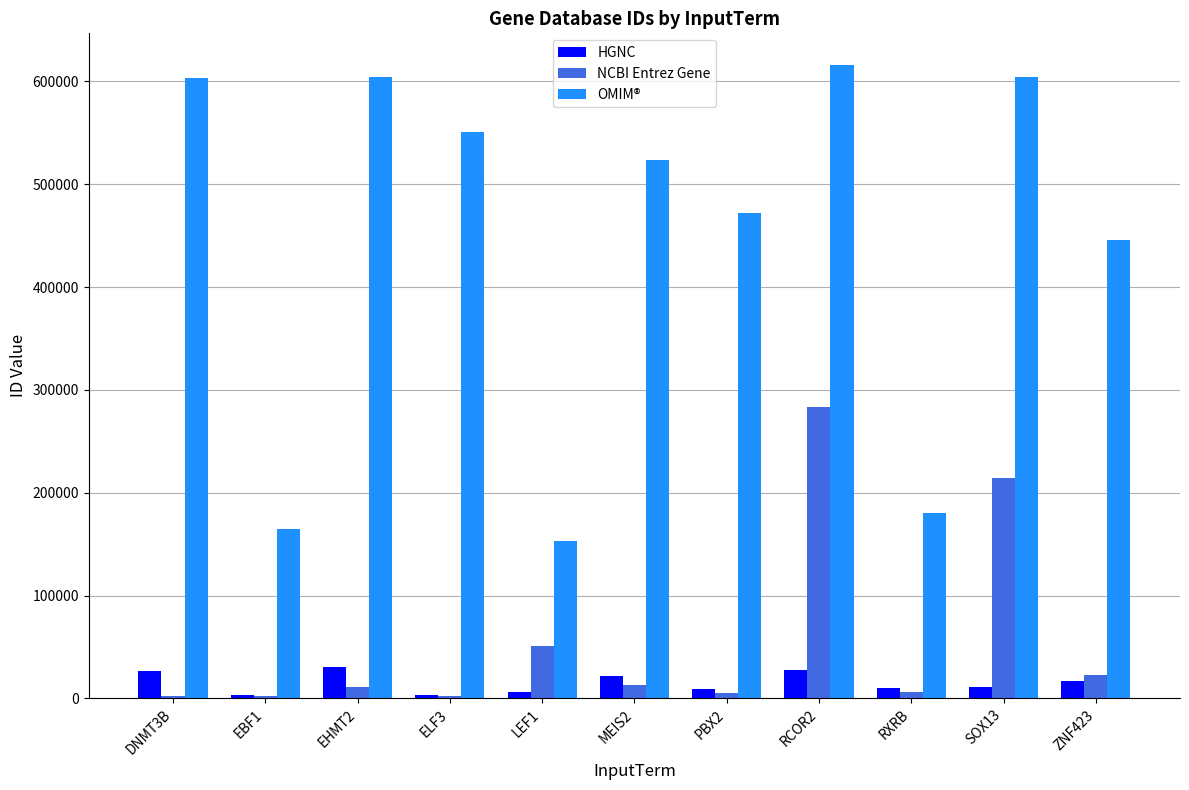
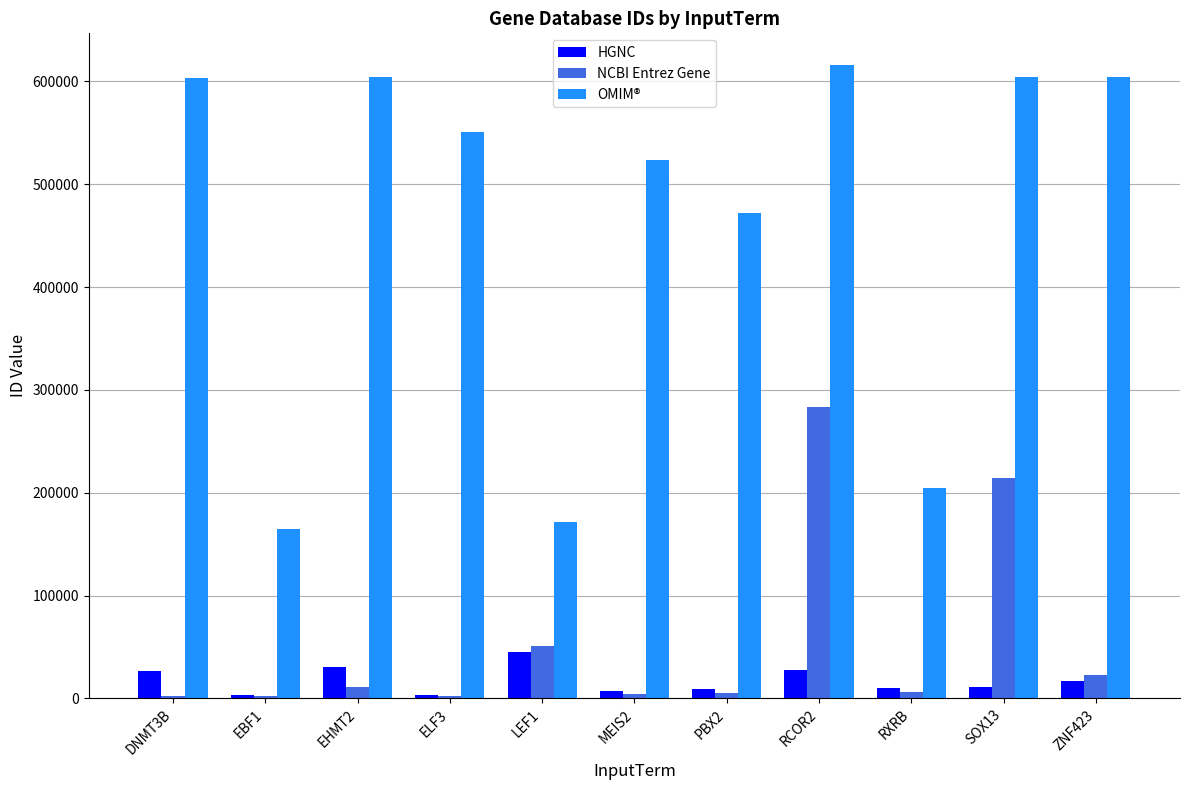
HGNC, LEF1: 7000 -> 45000
OMIM®, LEF1: 153000 -> 172000
HGNC, MEIS2: 22000 -> 7000
NCBI Entrez Gene, MEIS2: 13000 -> 4000
OMIM®, RXRB: 180000 -> 205000
OMIM®, ZNF423: 445000 -> 605000
